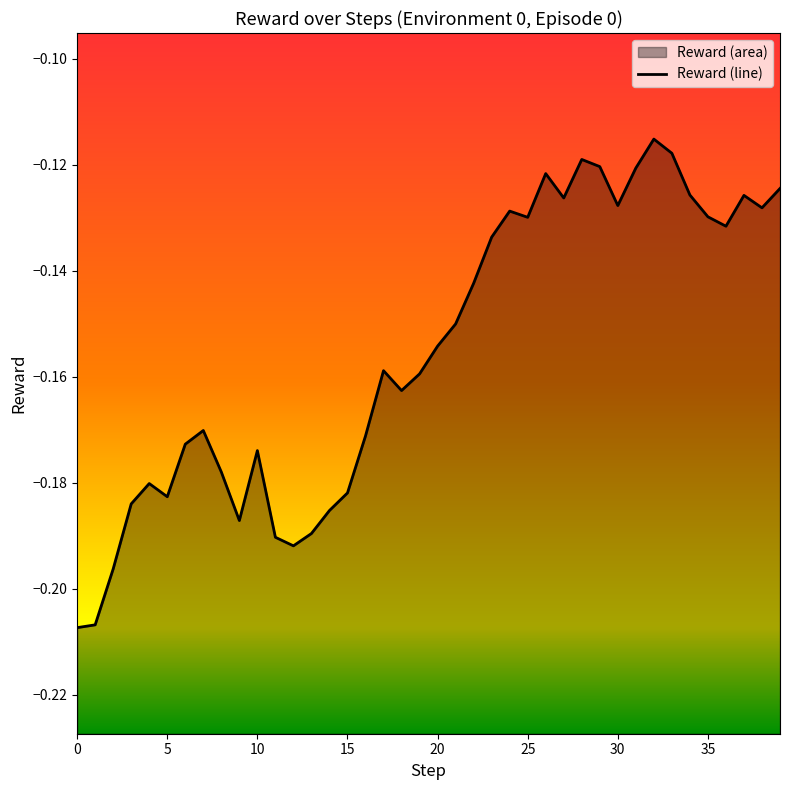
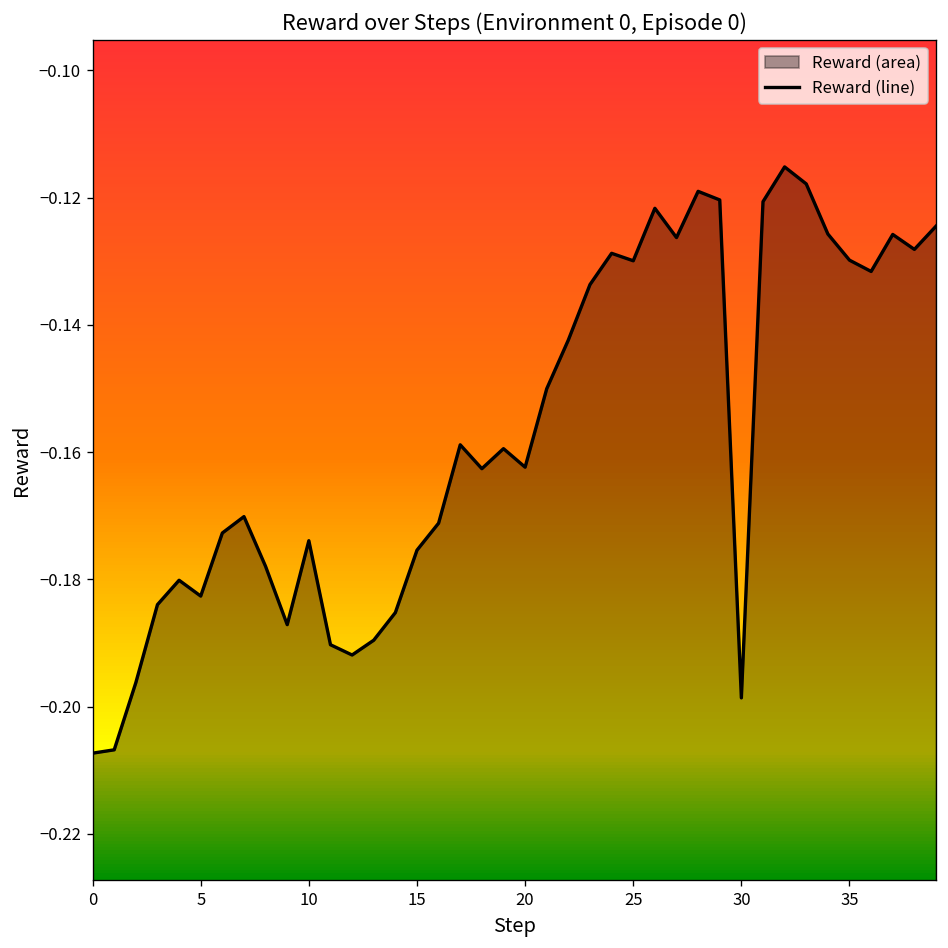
15: -0.182 -> -0.175
20: -0.154 -> -0.162
30: -0.128 -> -0.199
